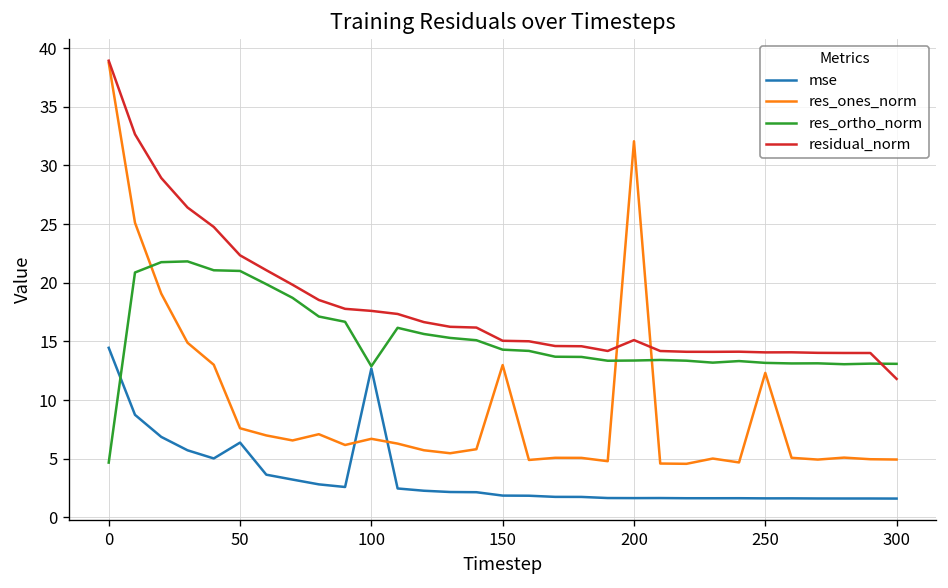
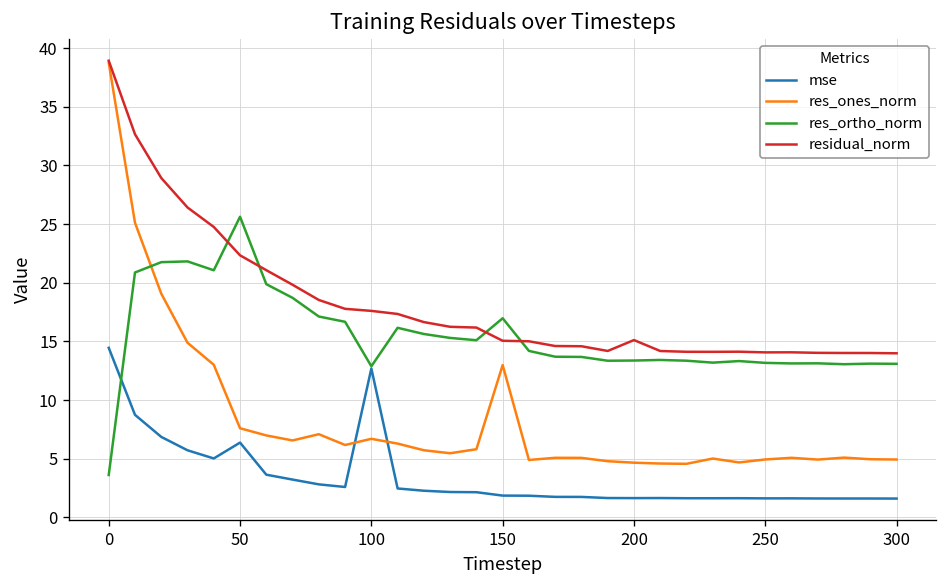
res_ortho_norm, 0: 5 -> 4
res_ortho_norm, 50: 21 -> 26
res_ortho_norm, 150: 14 -> 17
res_ones_norm, 200: 32 -> 5
res_ones_norm, 250: 12 -> 5
residual_norm, 300: 12 -> 14
